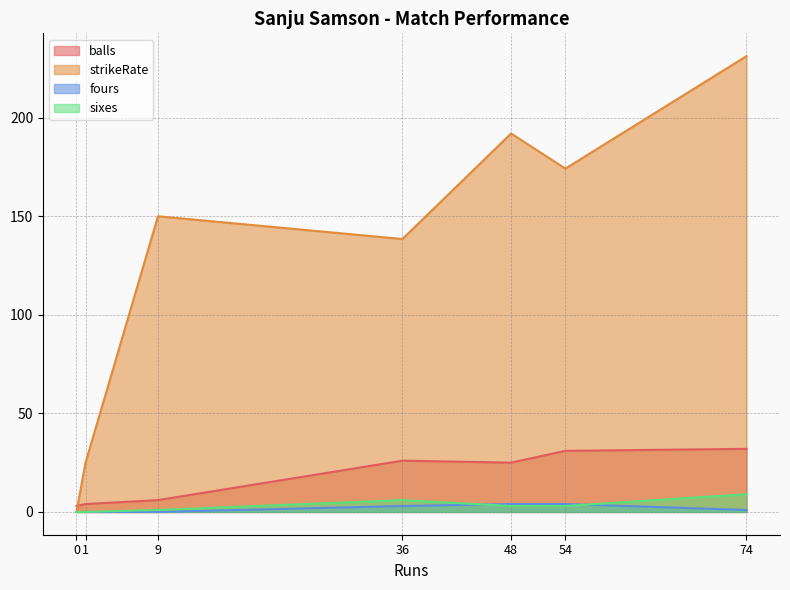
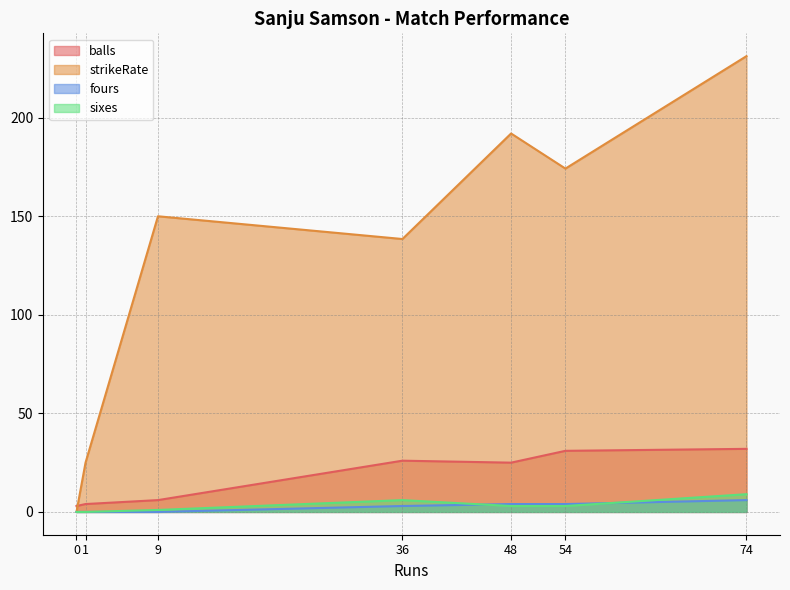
fours, 74: 1 -> 6
